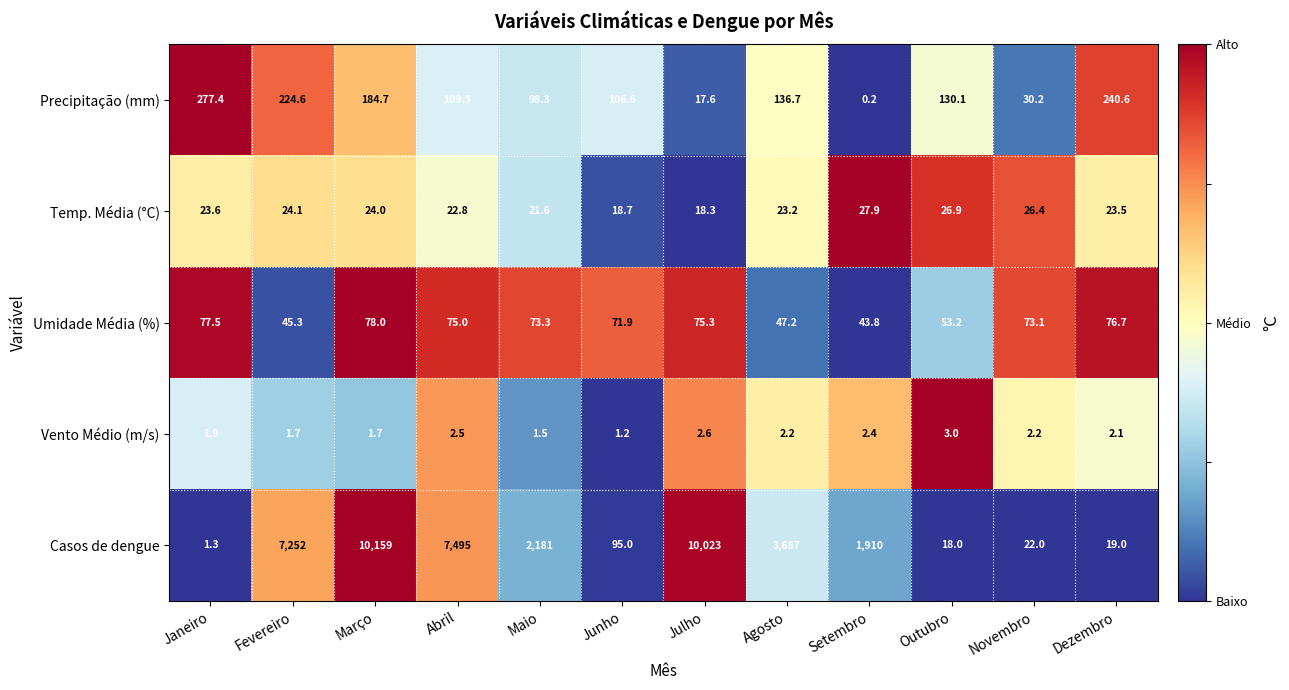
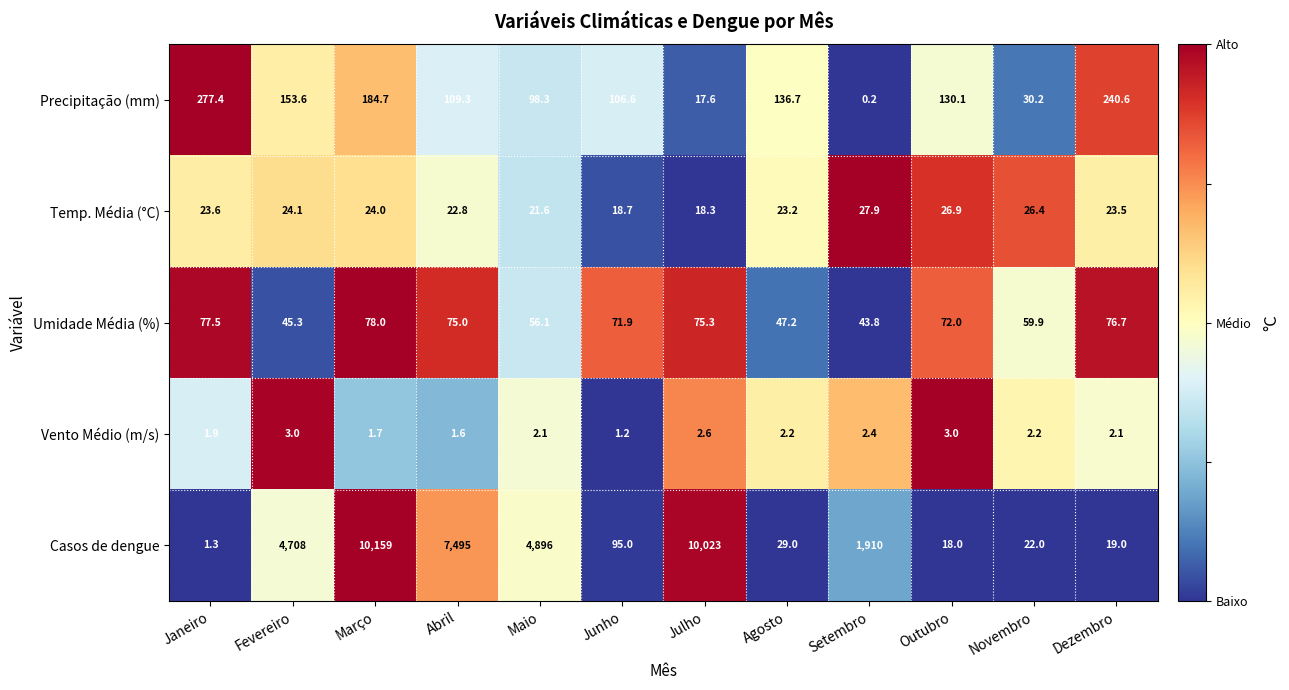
Precipitação (mm), Fevereiro: 224.6 -> 153.6
Umidade Média (%), Maio: 73.3 -> 56.1
Umidade Média (%), Outubro: 53.2 -> 72.0
Umidade Média (%), Novembro: 73.1 -> 59.9
Vento Médio (m/s), Fevereiro: 1.7 -> 3.0
Vento Médio (m/s), Abril: 2.5 -> 1.6
Vento Médio (m/s), Maio: 1.5 -> 2.1
Casos de dengue, Fevereiro: 7,252 -> 4,708
Casos de dengue, Maio: 2,181 -> 4,896
Casos de dengue, Agosto: 3,687 -> 29.0
